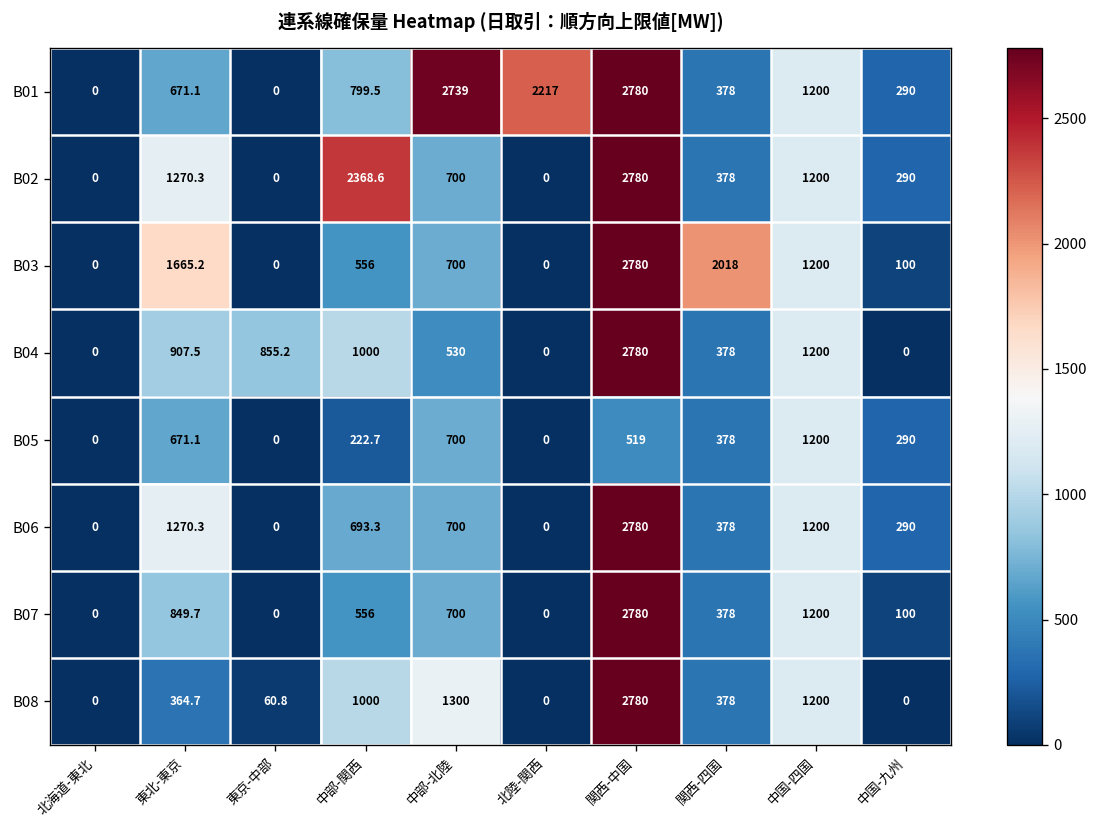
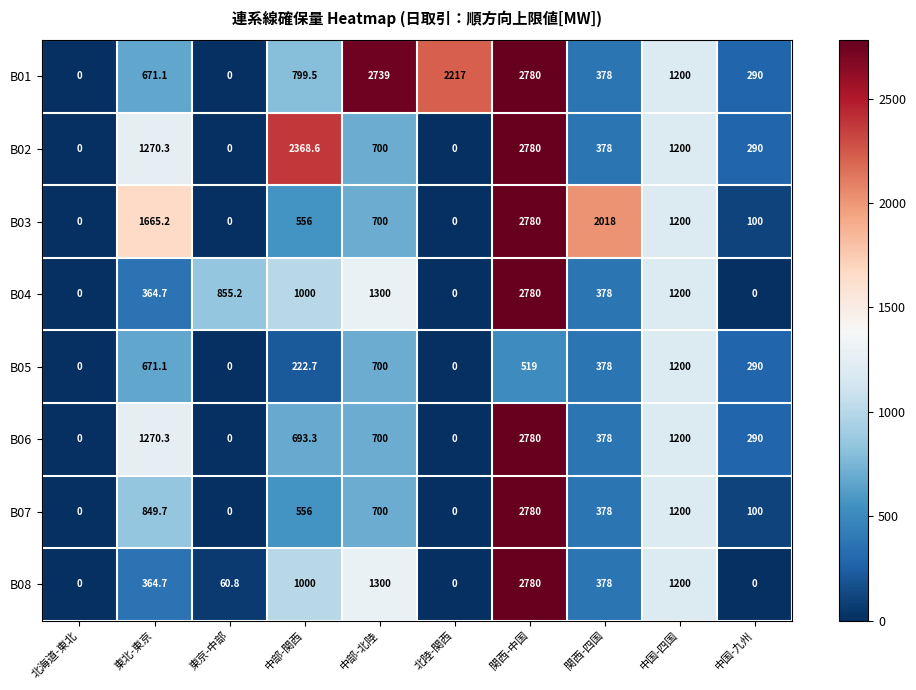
B04, 東北-東京: 907.5 -> 364.7
B04, 中部-北陸: 530 -> 1300
